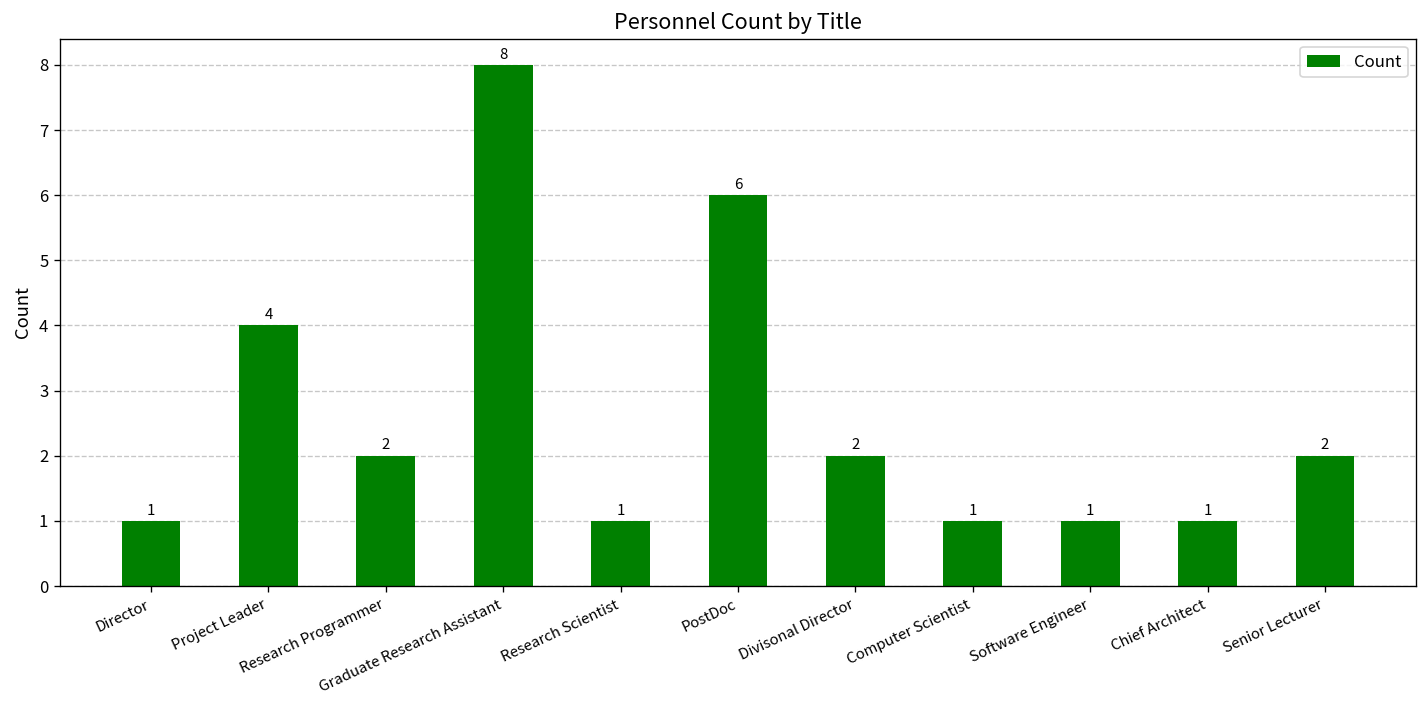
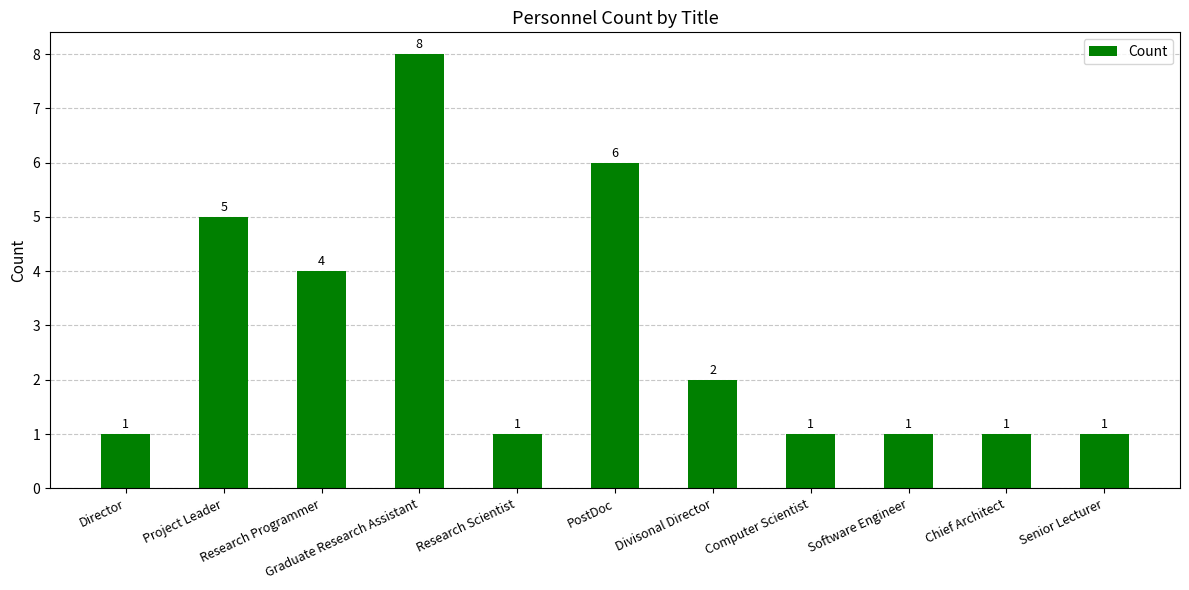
Project Leader: 4 -> 5
Research Programmer: 2 -> 4
Senior Lecturer: 2 -> 1
